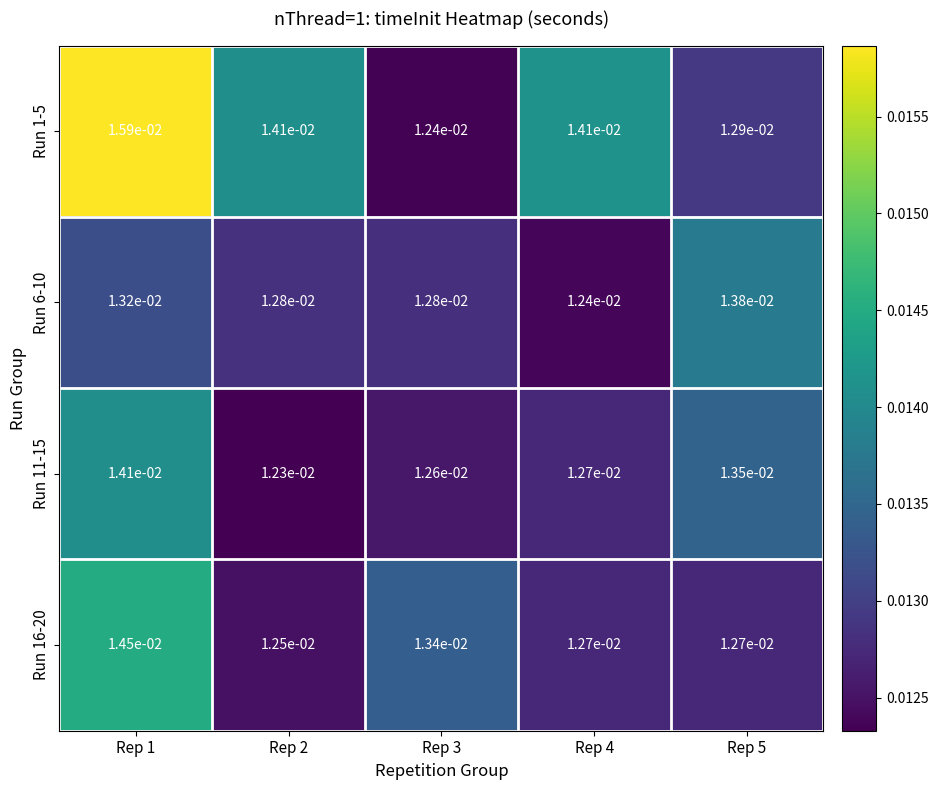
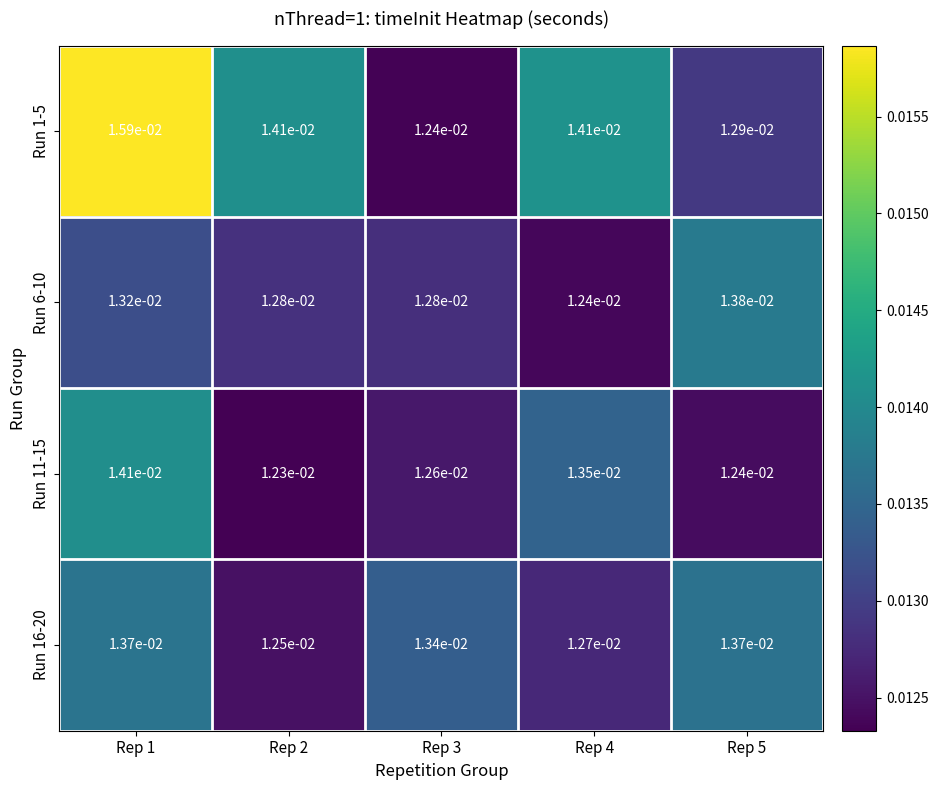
Run 11-15, Rep 4: 1.27e-02 -> 1.35e-02
Run 11-15, Rep 5: 1.35e-02 -> 1.24e-02
Run 16-20, Rep 1: 1.45e-02 -> 1.37e-02
Run 16-20, Rep 5: 1.27e-02 -> 1.37e-02
